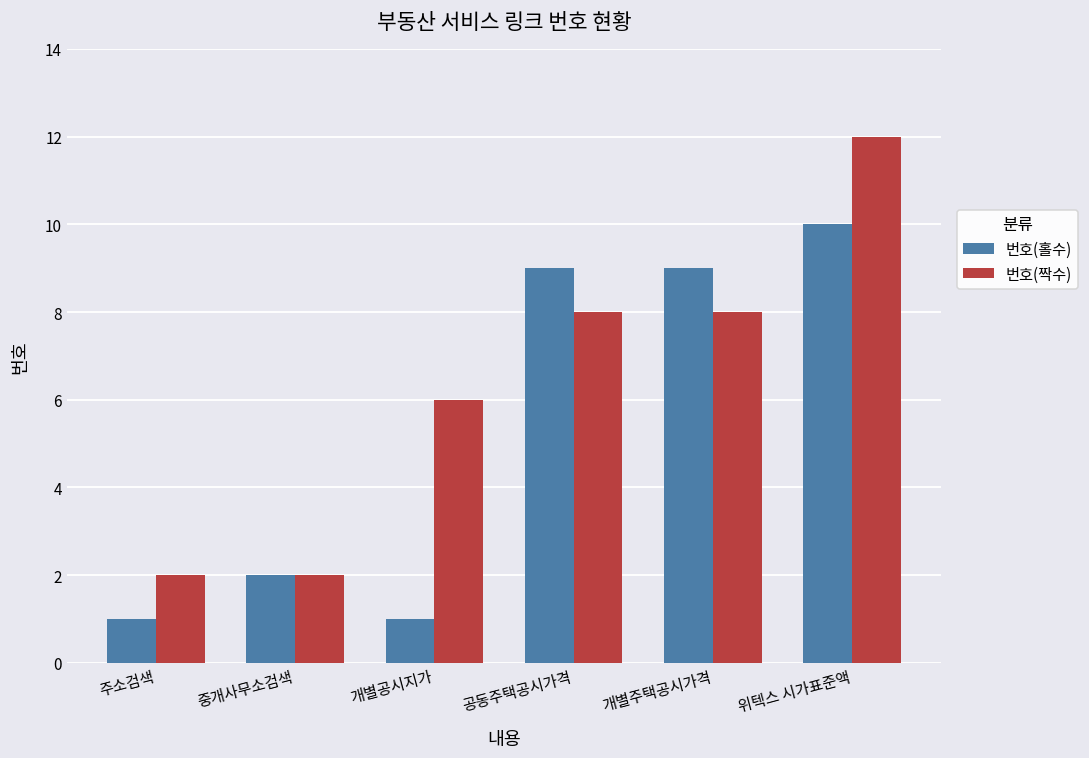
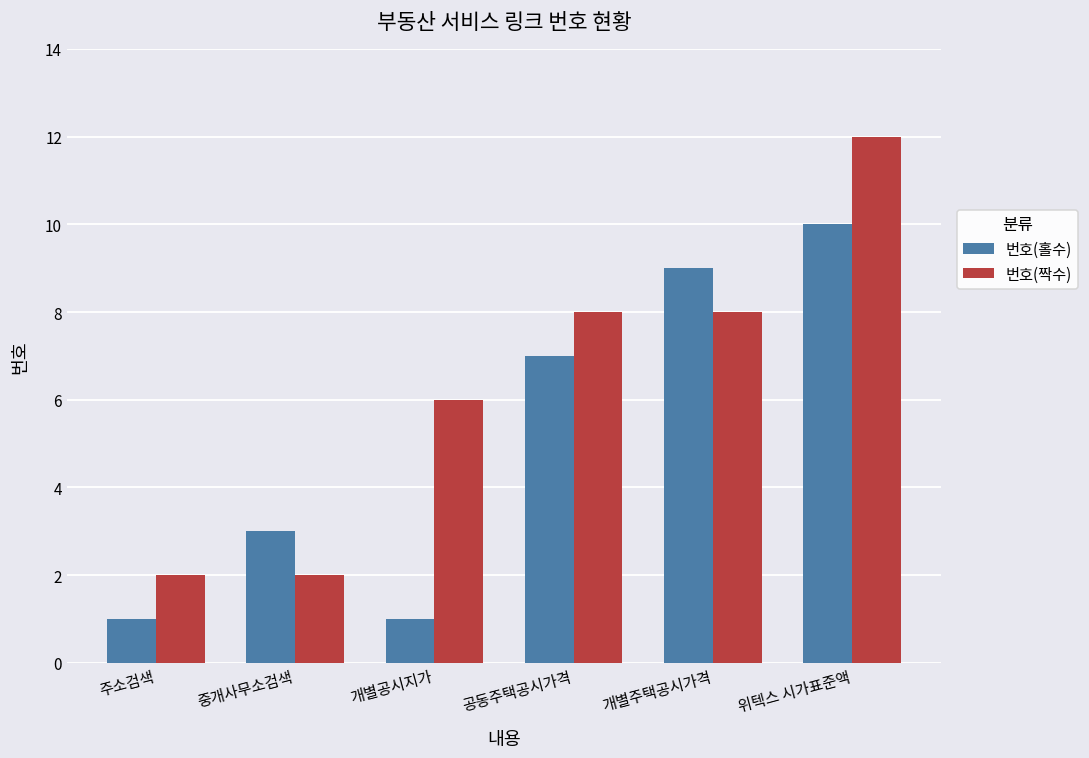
번호(홀수), 중개사무소검색: 2 -> 3
번호(홀수), 공동주택공시가격: 9 -> 7
